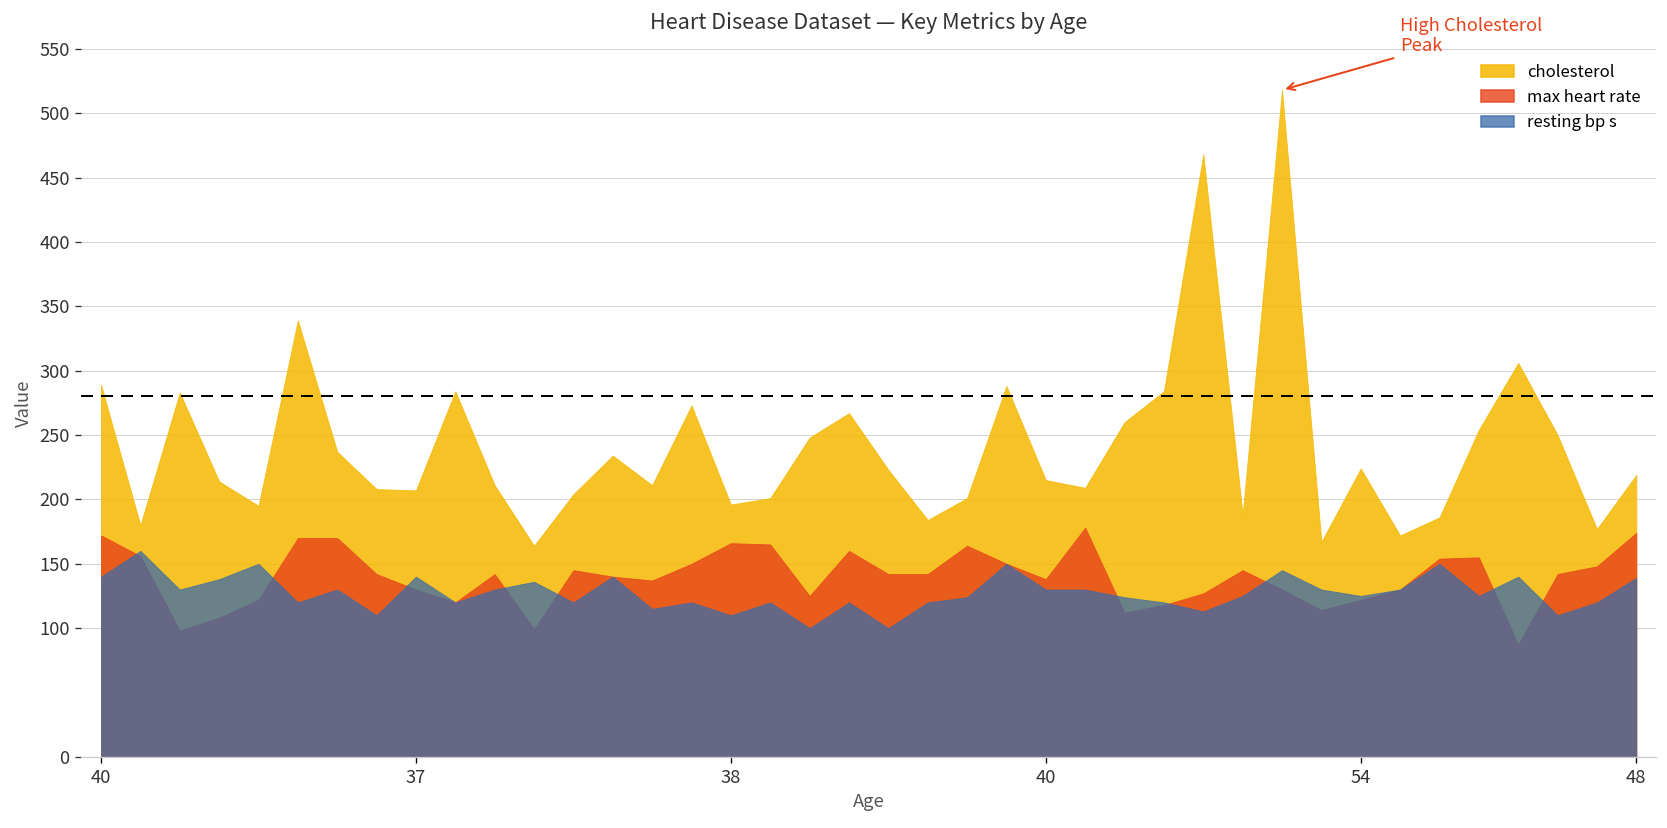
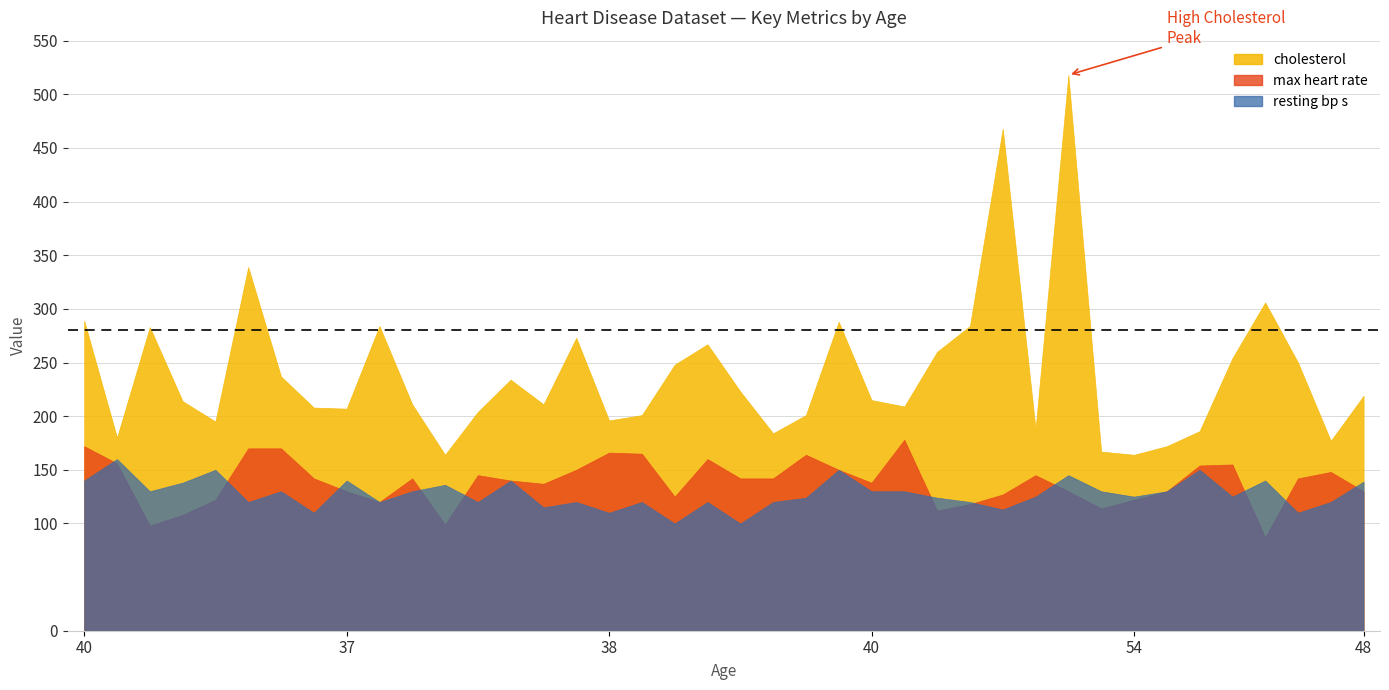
cholesterol, 54: 224 -> 164
max heart rate, 48: 174 -> 130
